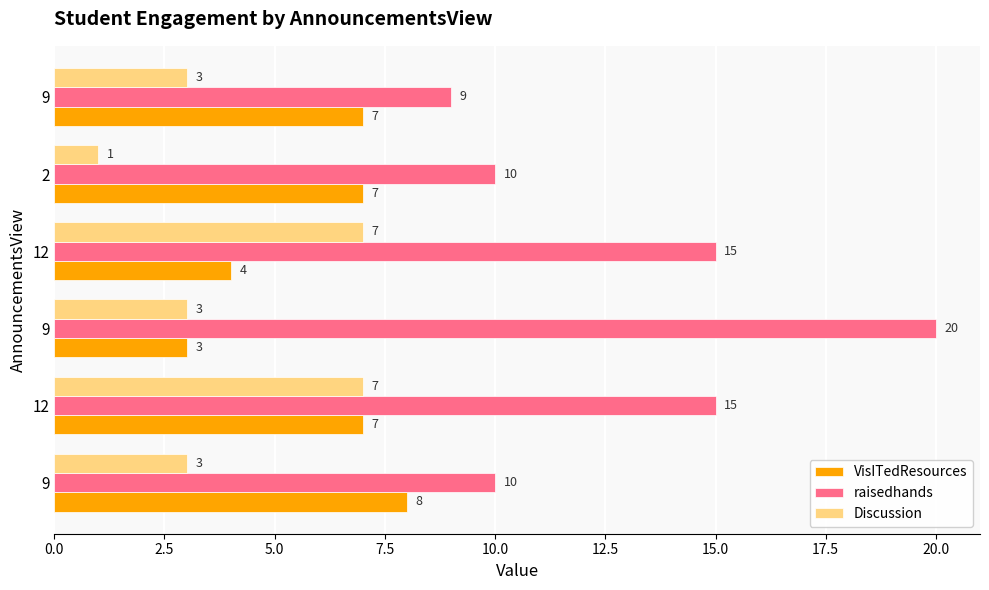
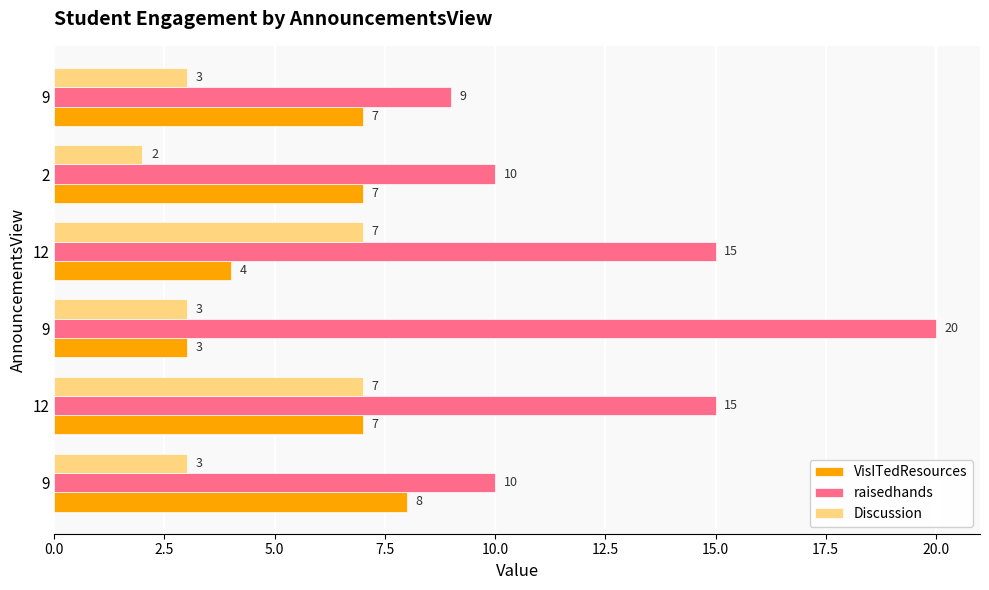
Discussion, 2: 1 -> 2
